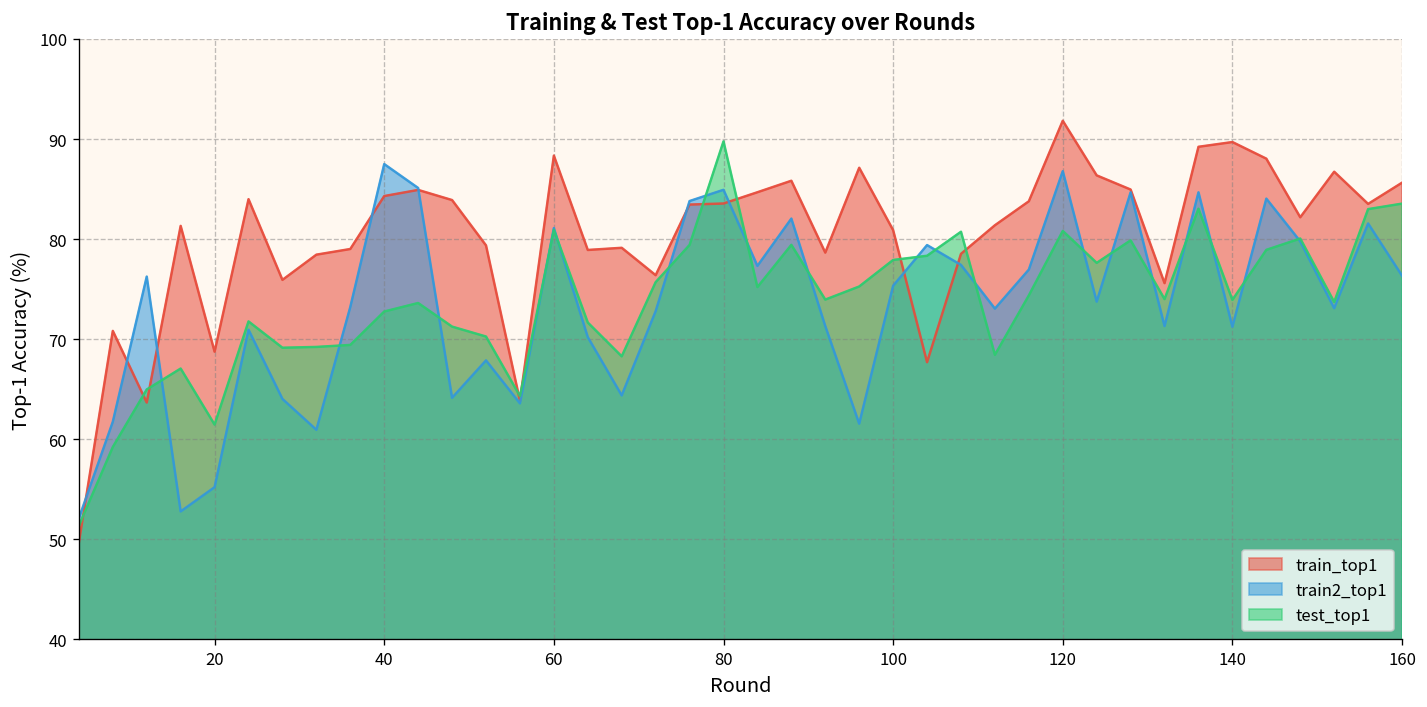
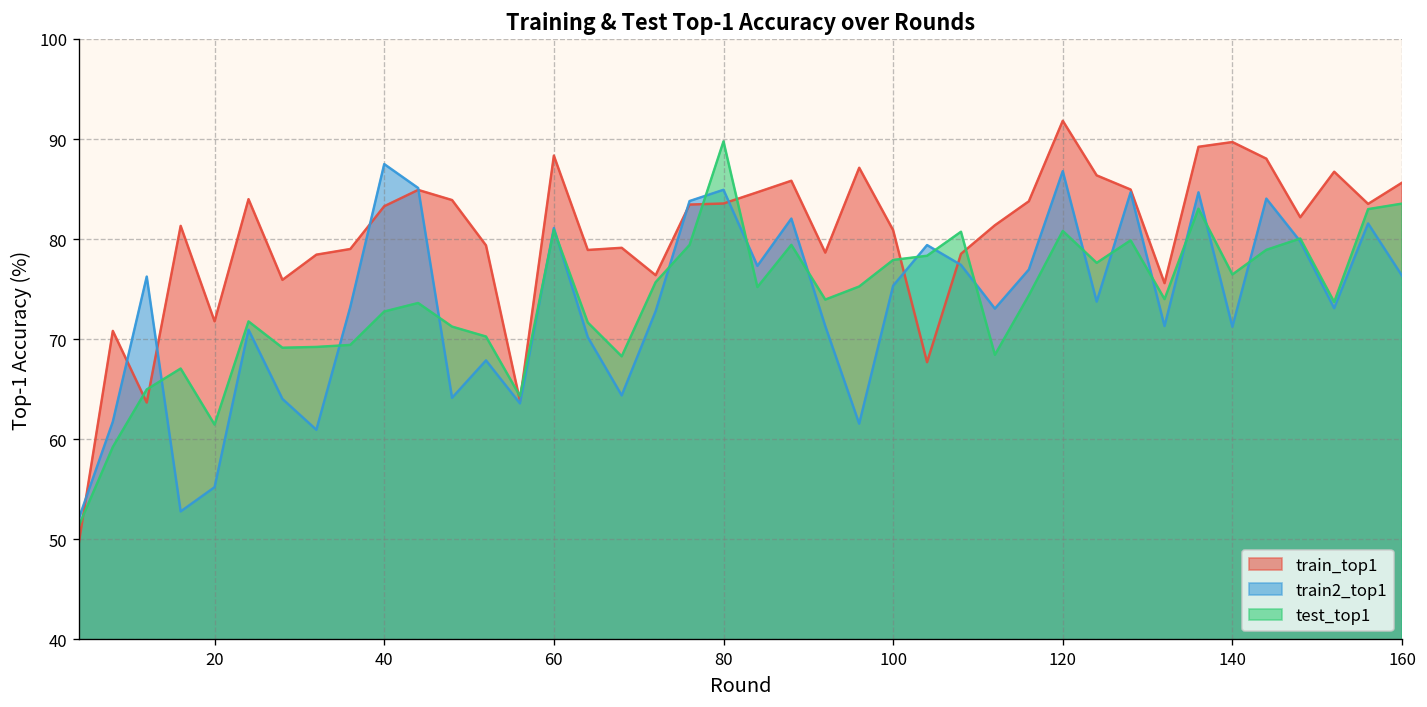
train_top1, 20: 69 -> 72
train_top1, 40: 84 -> 83
test_top1, 140: 74 -> 76
